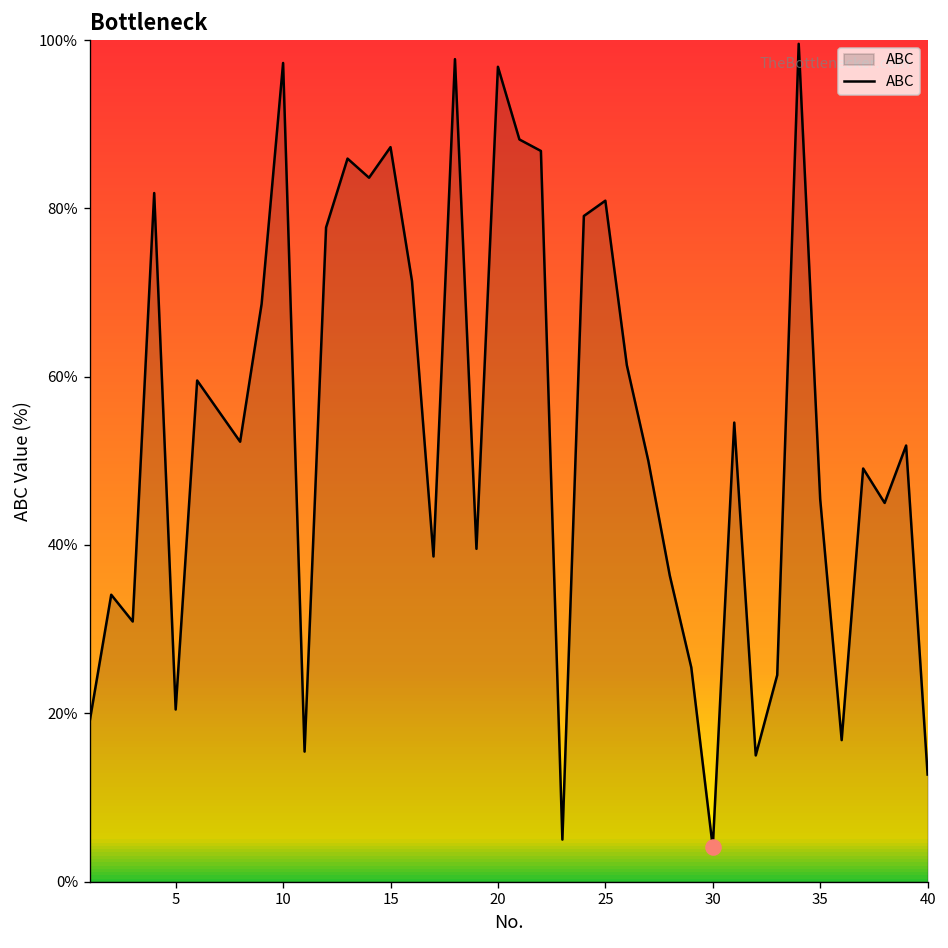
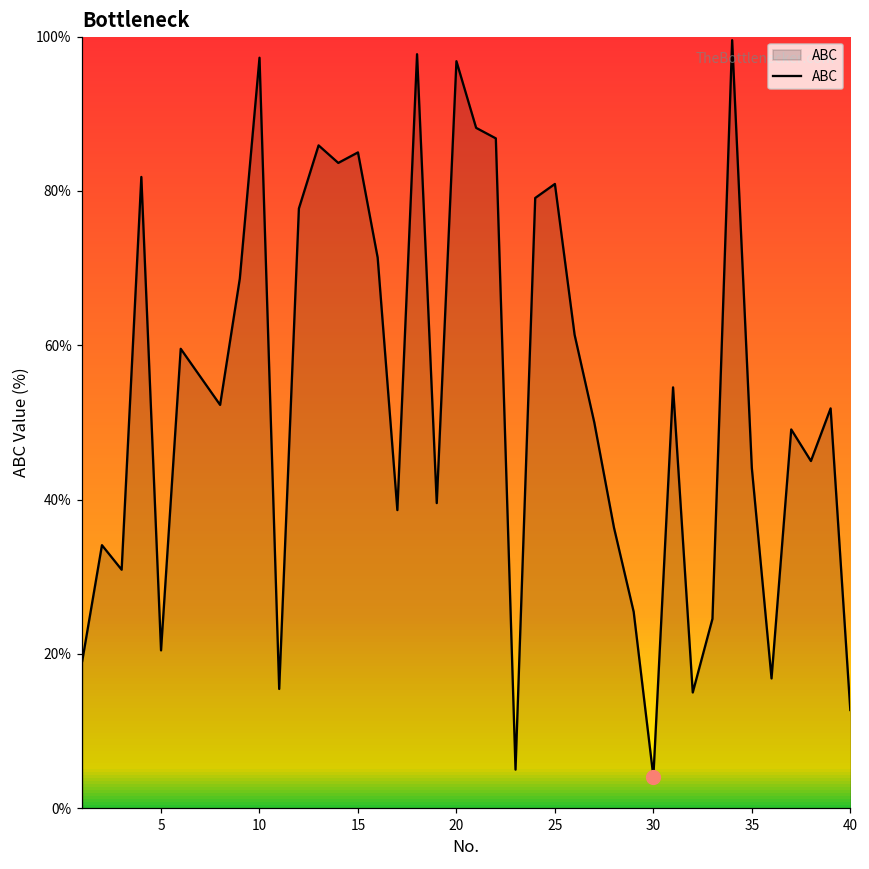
ABC, 15: 87% -> 85%
ABC, 35: 45% -> 44%
